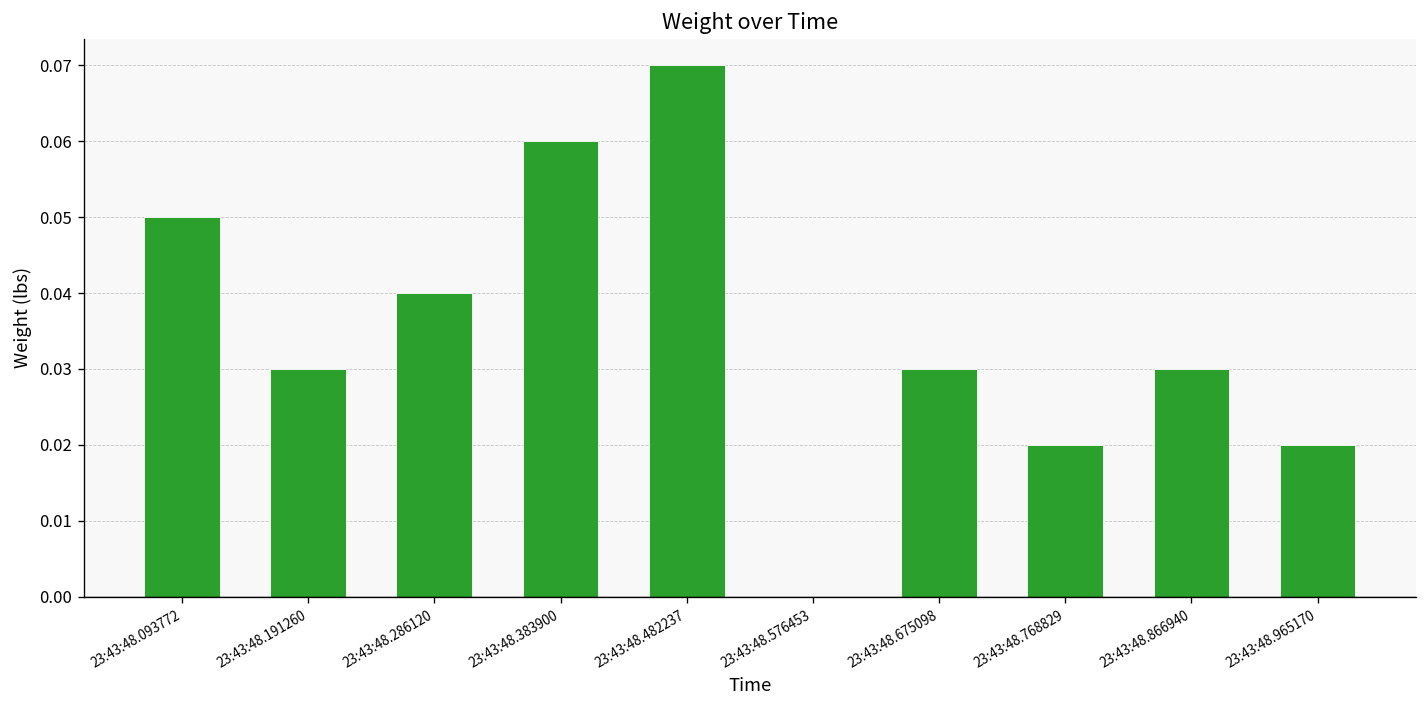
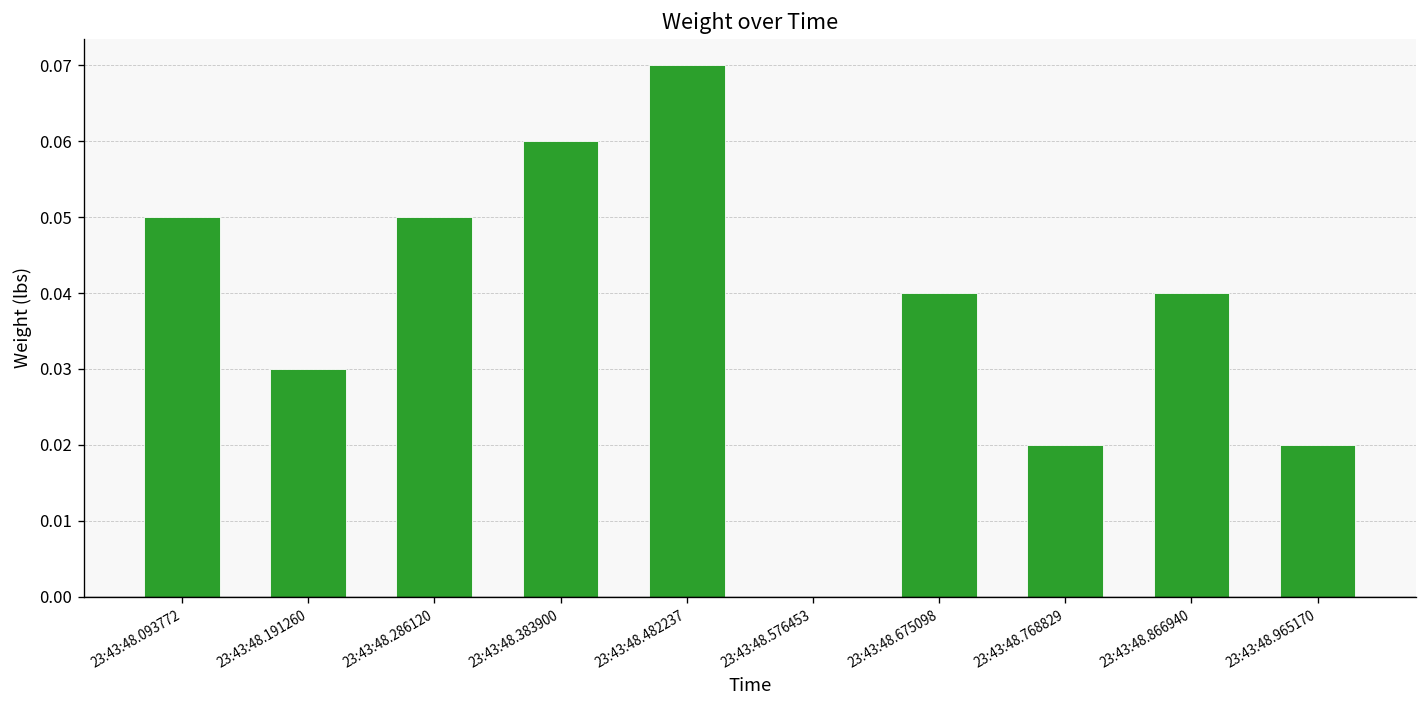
23:43:48.286120: 0.04 -> 0.05
23:43:48.675098: 0.03 -> 0.04
23:43:48.866940: 0.03 -> 0.04
